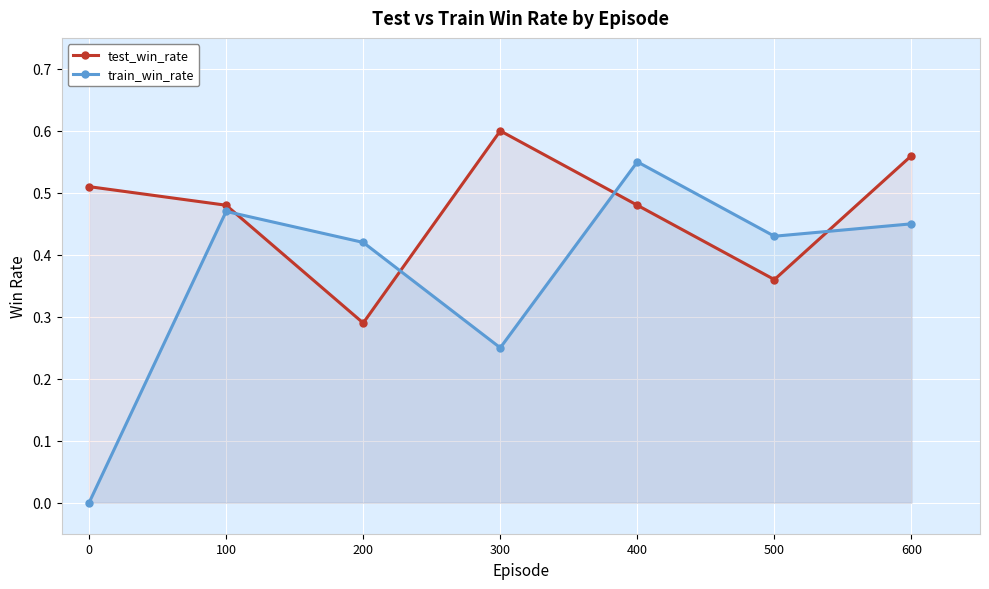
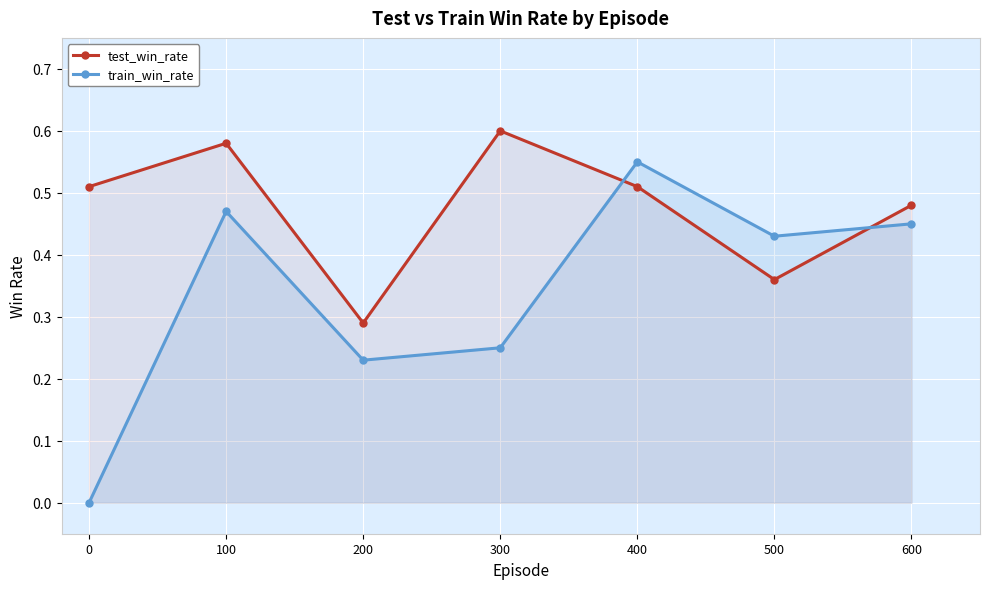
test_win_rate, 100: 0.48 -> 0.58
train_win_rate, 200: 0.42 -> 0.23
test_win_rate, 400: 0.48 -> 0.51
test_win_rate, 600: 0.56 -> 0.48
